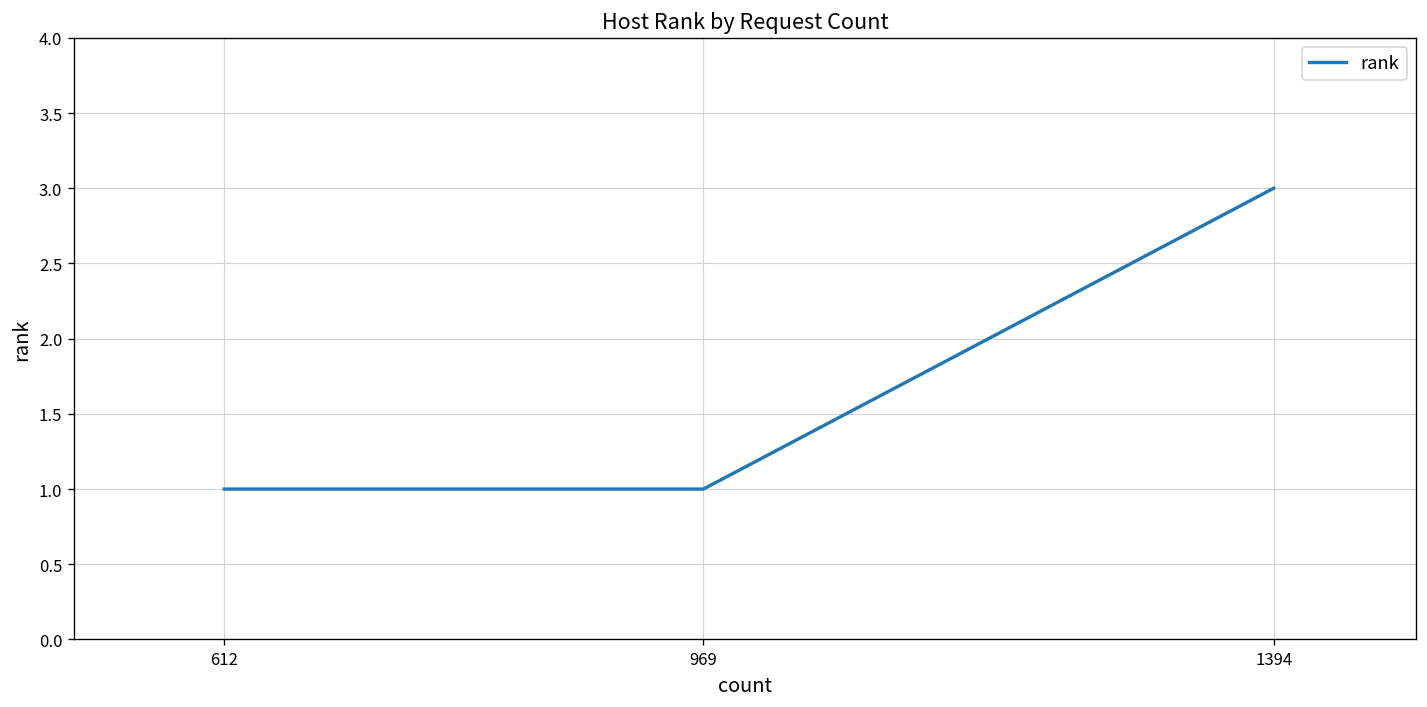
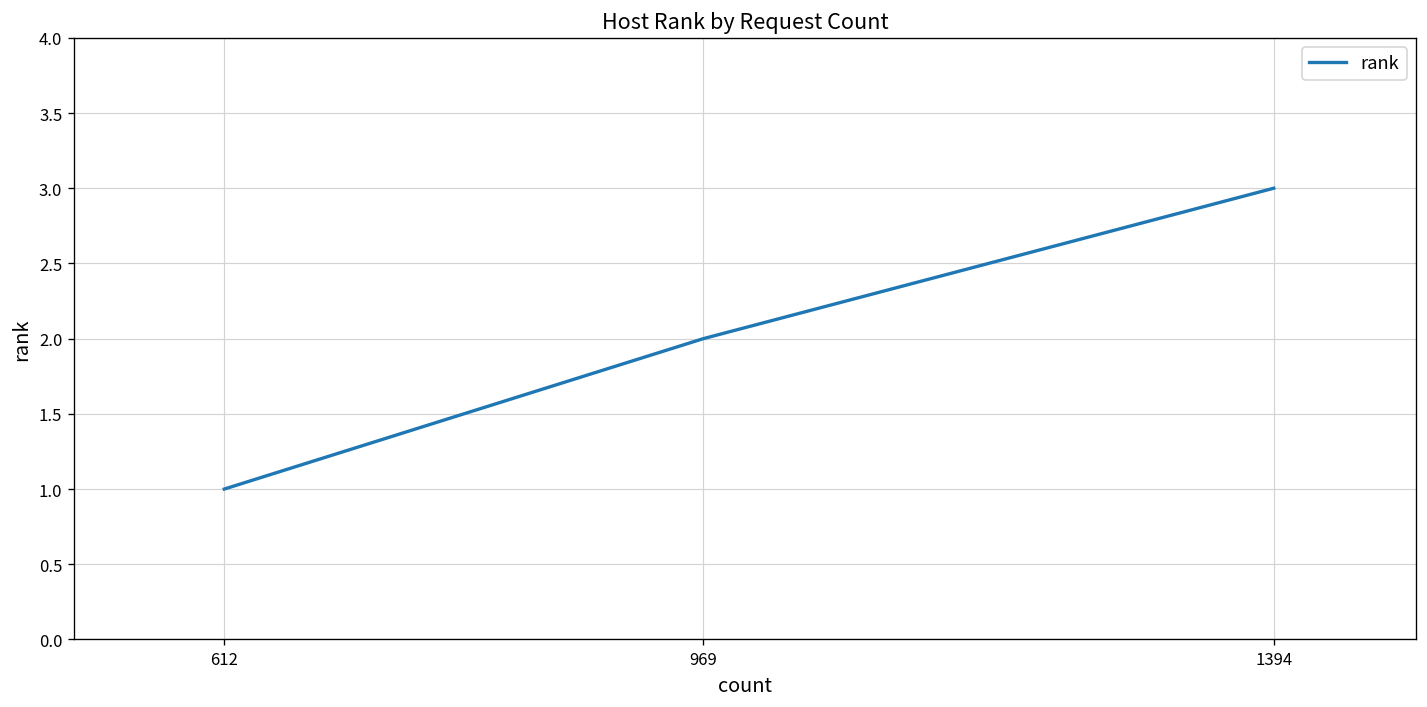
969: 1 -> 2
